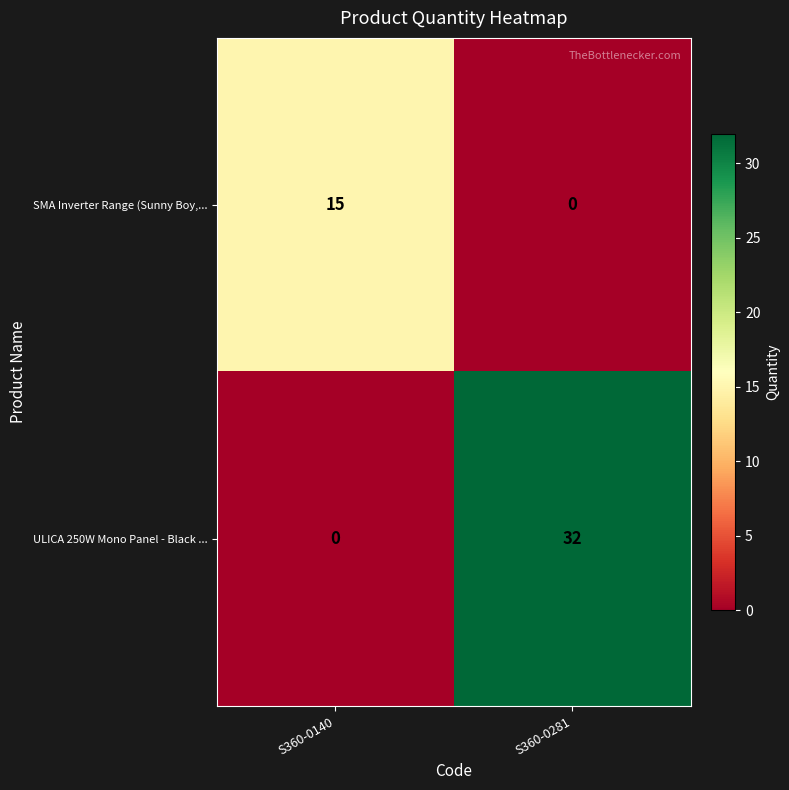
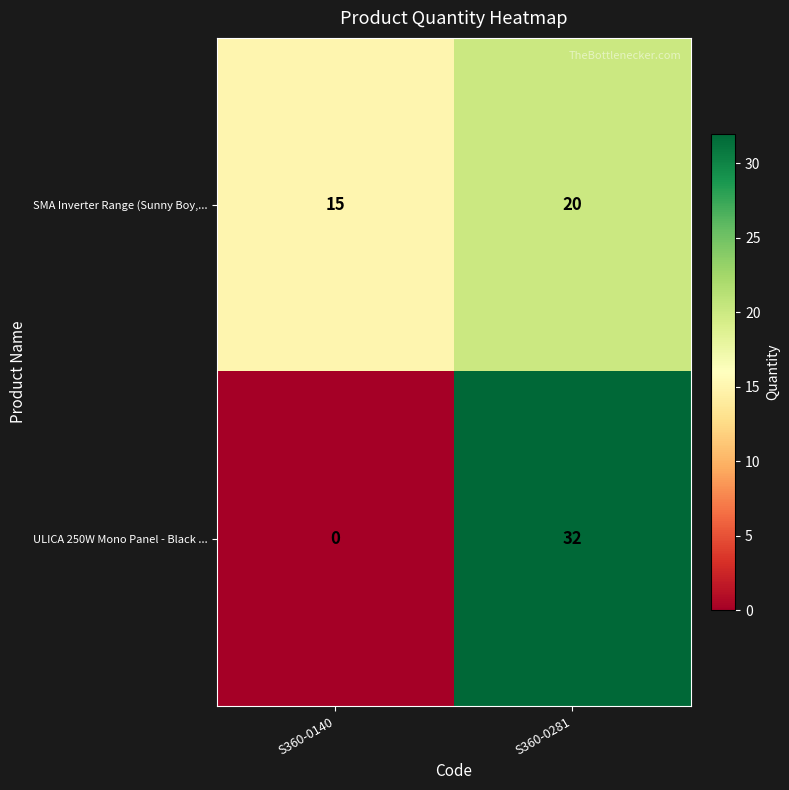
SMA Inverter Range (Sunny Boy,..., S360-0281: 0 -> 20
